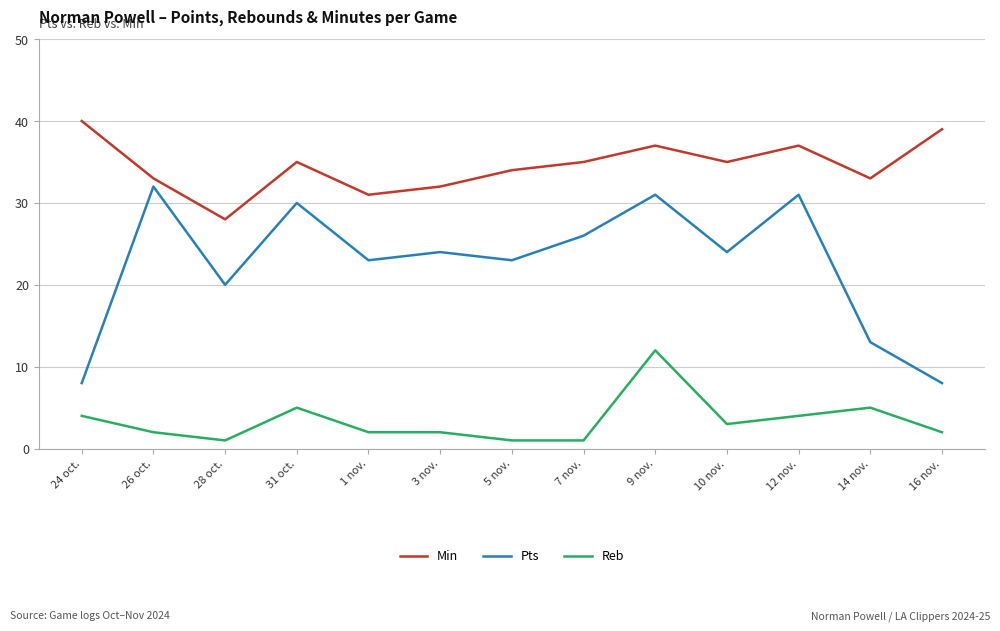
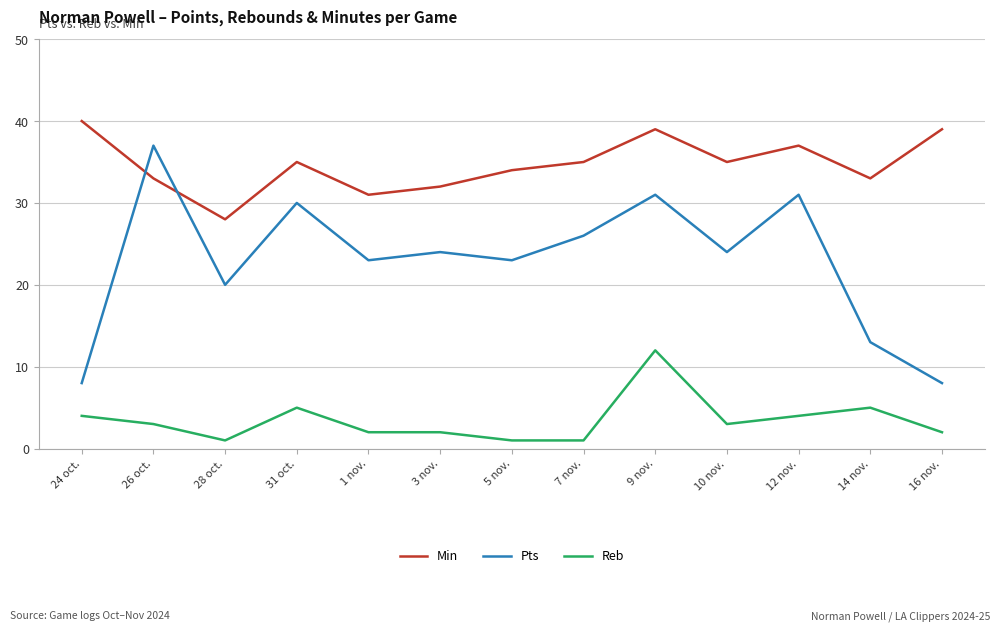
Pts, 26 oct.: 32 -> 37
Reb, 26 oct.: 2 -> 3
Min, 9 nov.: 37 -> 39
